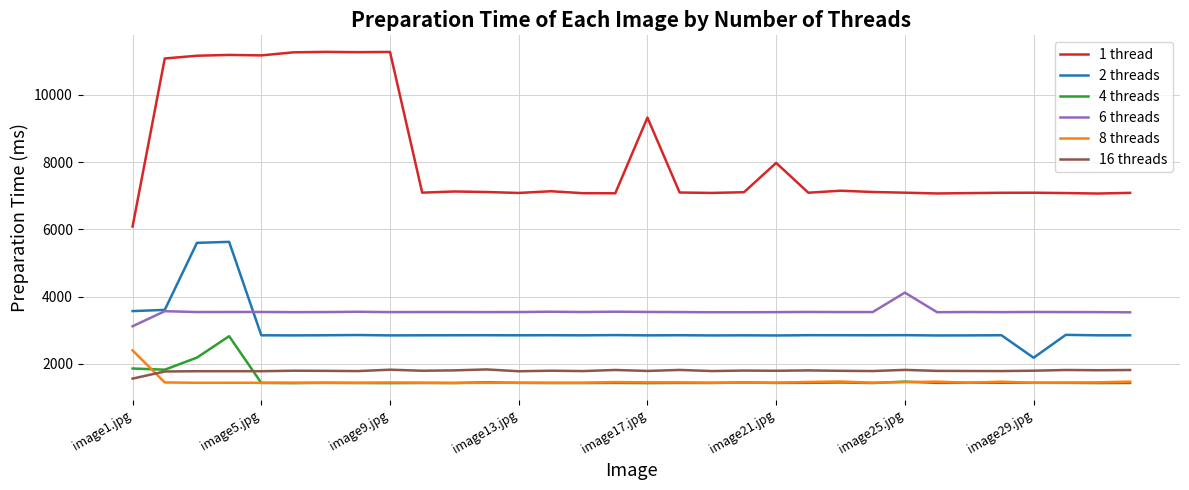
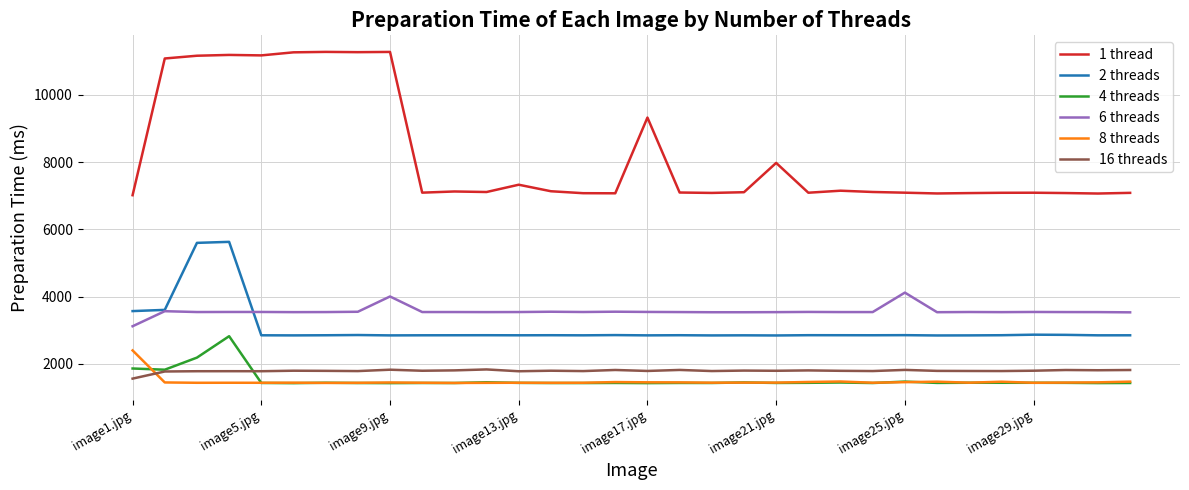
1 thread, image1.jpg: 6100 -> 7000
6 threads, image9.jpg: 3500 -> 4000
1 thread, image13.jpg: 7100 -> 7300
2 threads, image29.jpg: 2200 -> 2900
